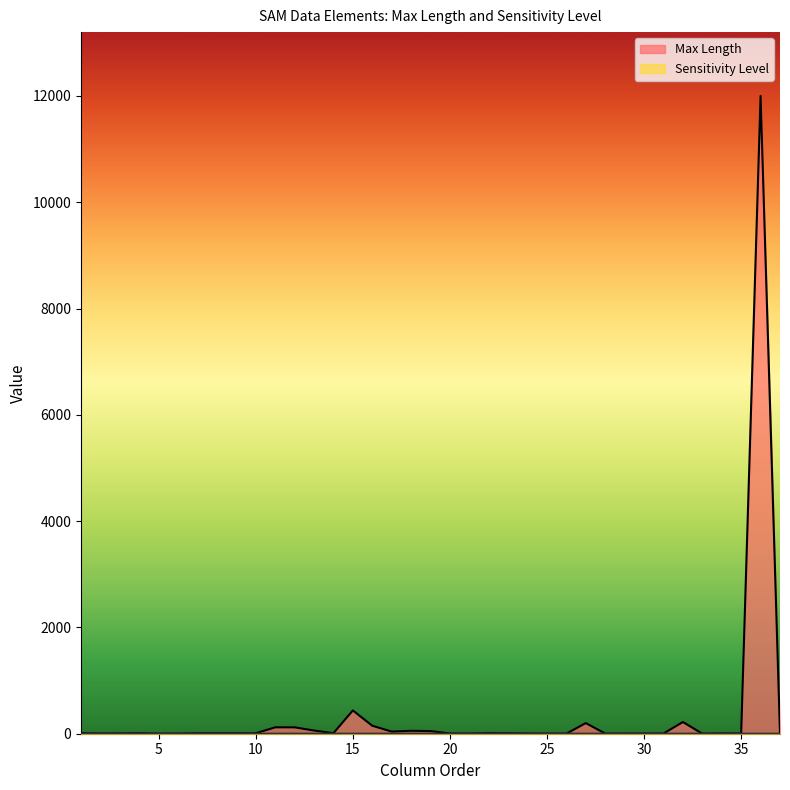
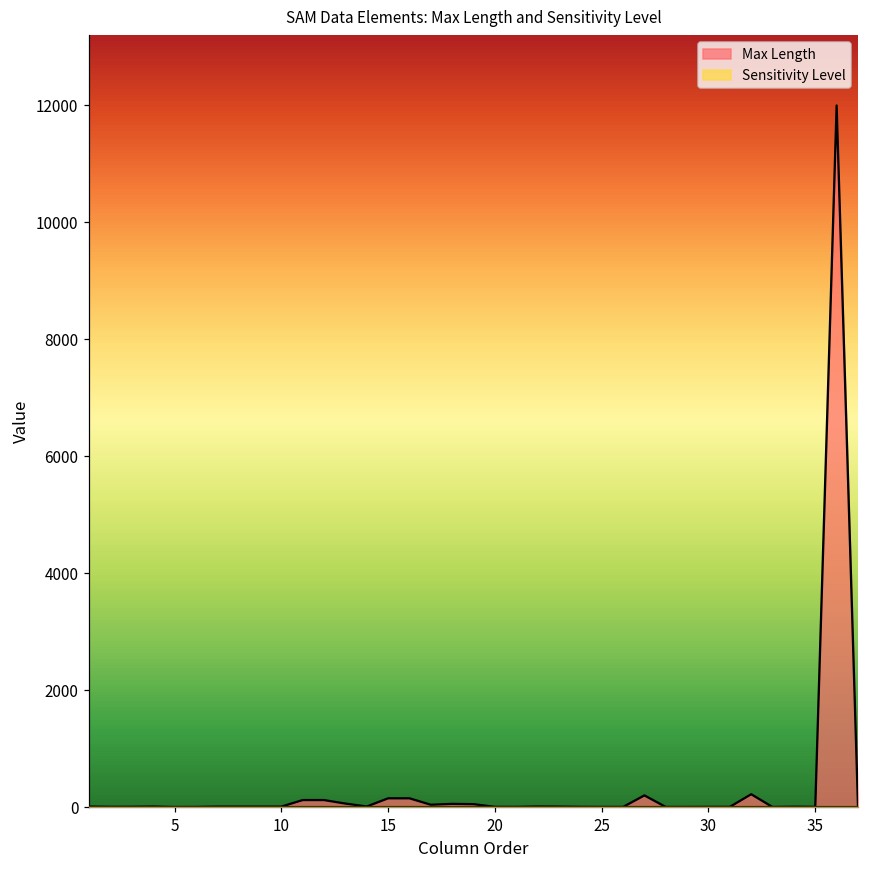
Max Length, 15: 400 -> 200
